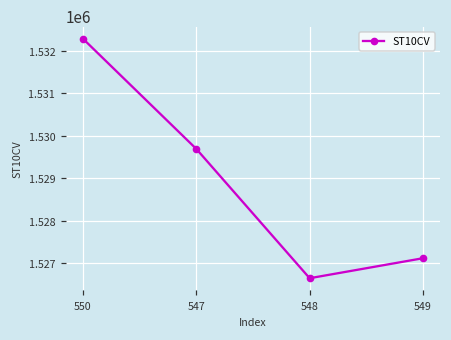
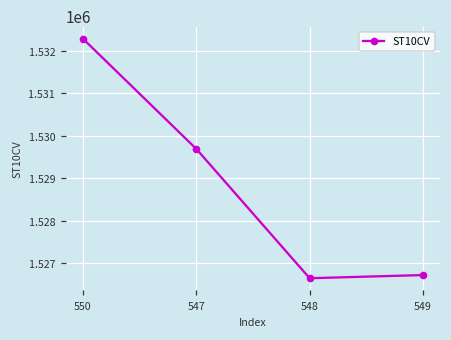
549: 1527100 -> 1526700
